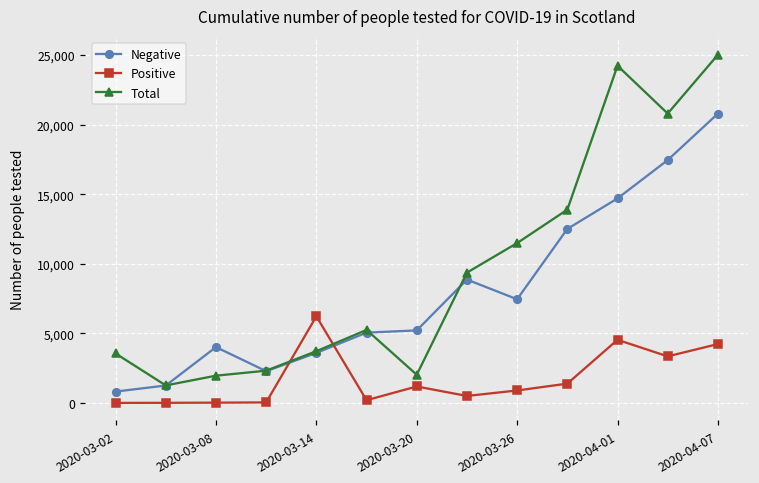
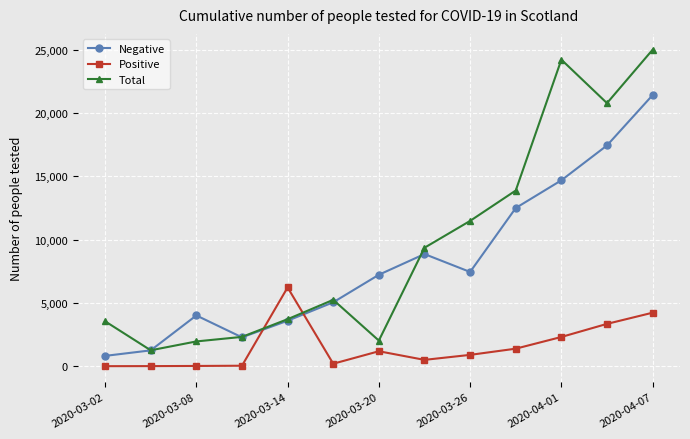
Negative, 2020-03-20: 5,200 -> 7,200
Positive, 2020-04-01: 4,500 -> 2,300
Negative, 2020-04-07: 20,800 -> 21,400
